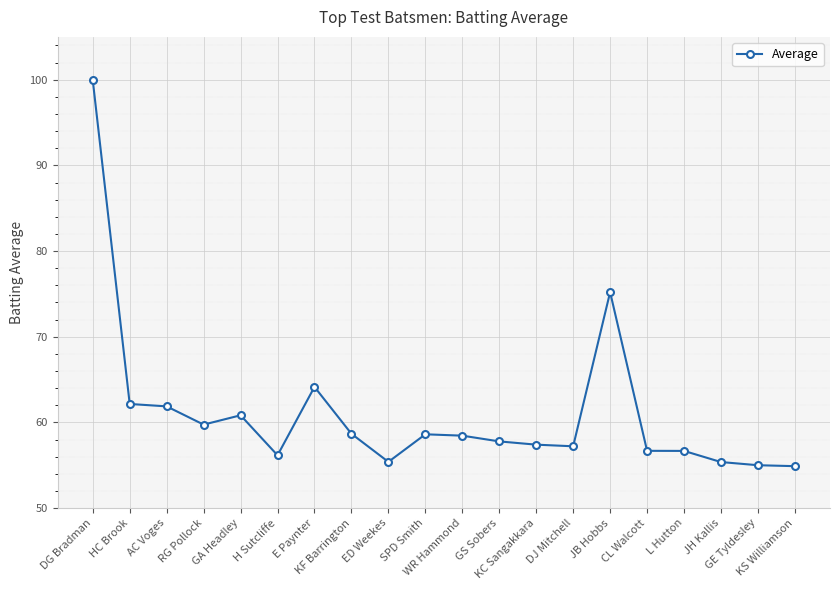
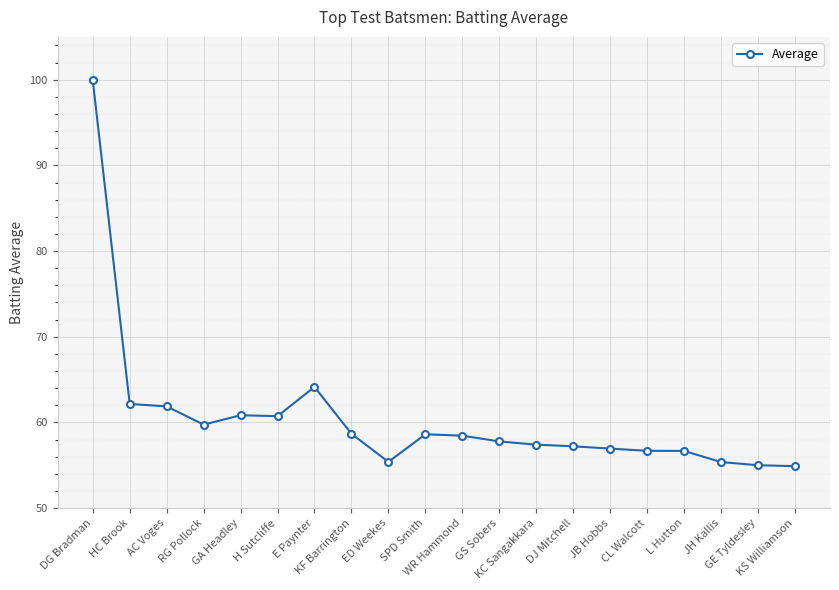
H Sutcliffe: 56 -> 61
JB Hobbs: 75 -> 57
